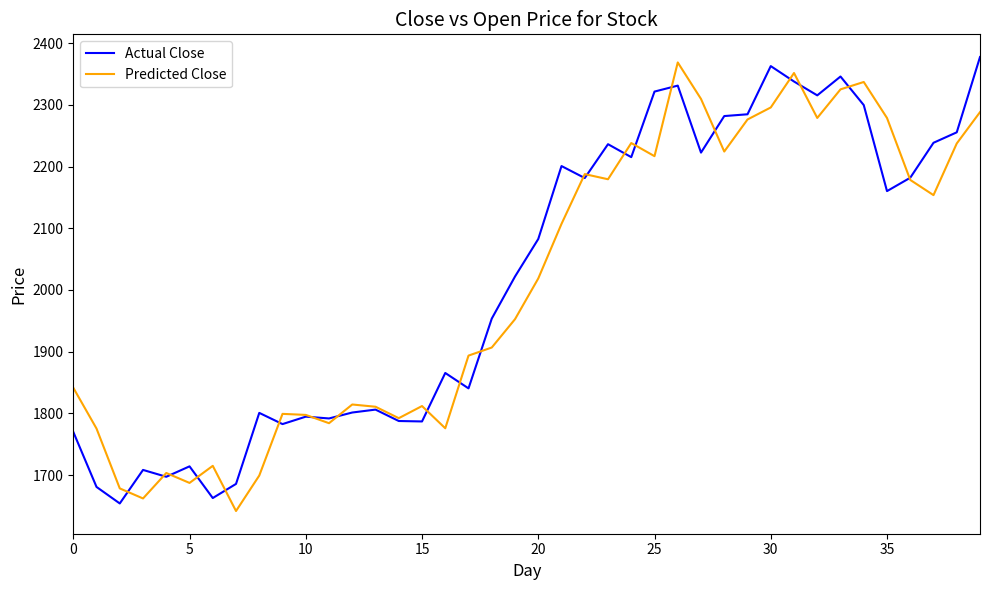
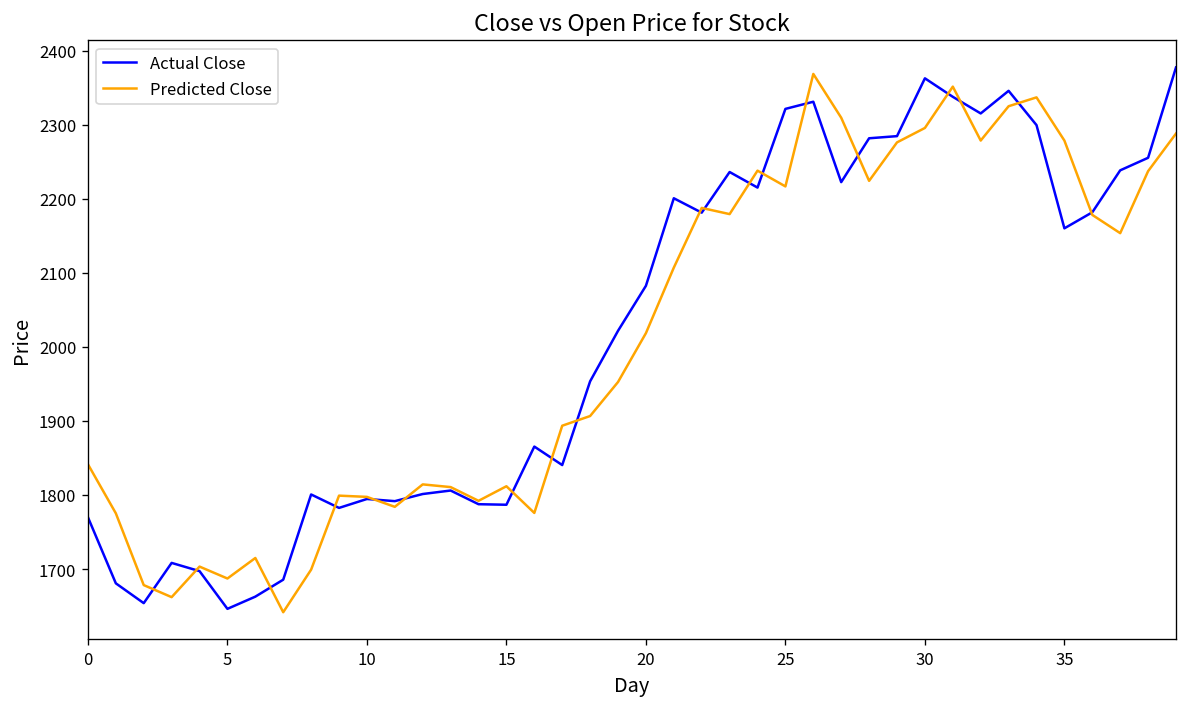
Actual Close, 5: 1710 -> 1650
